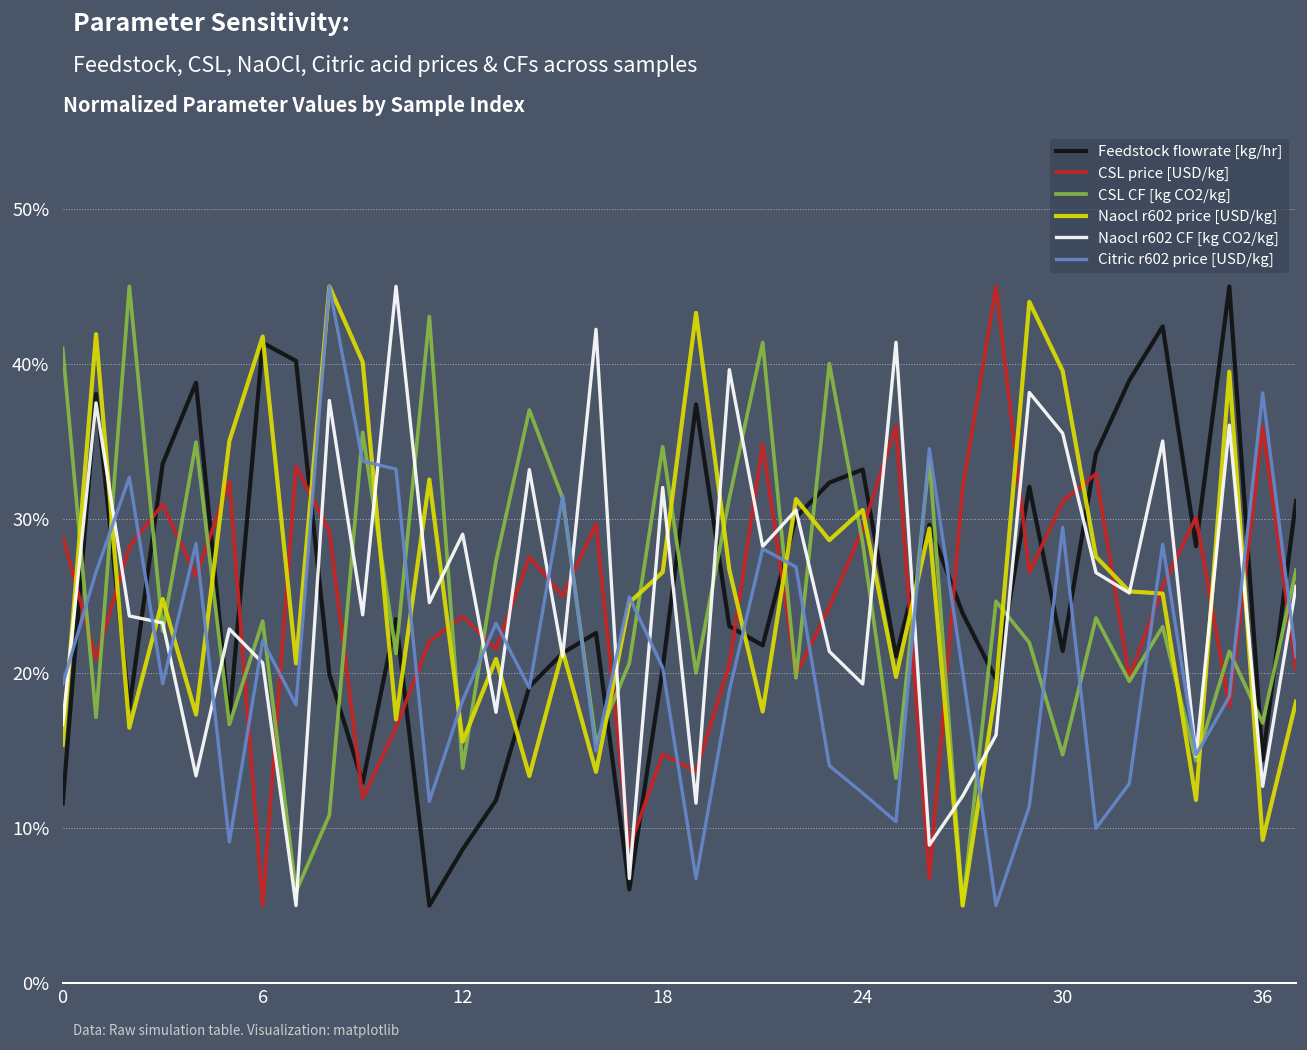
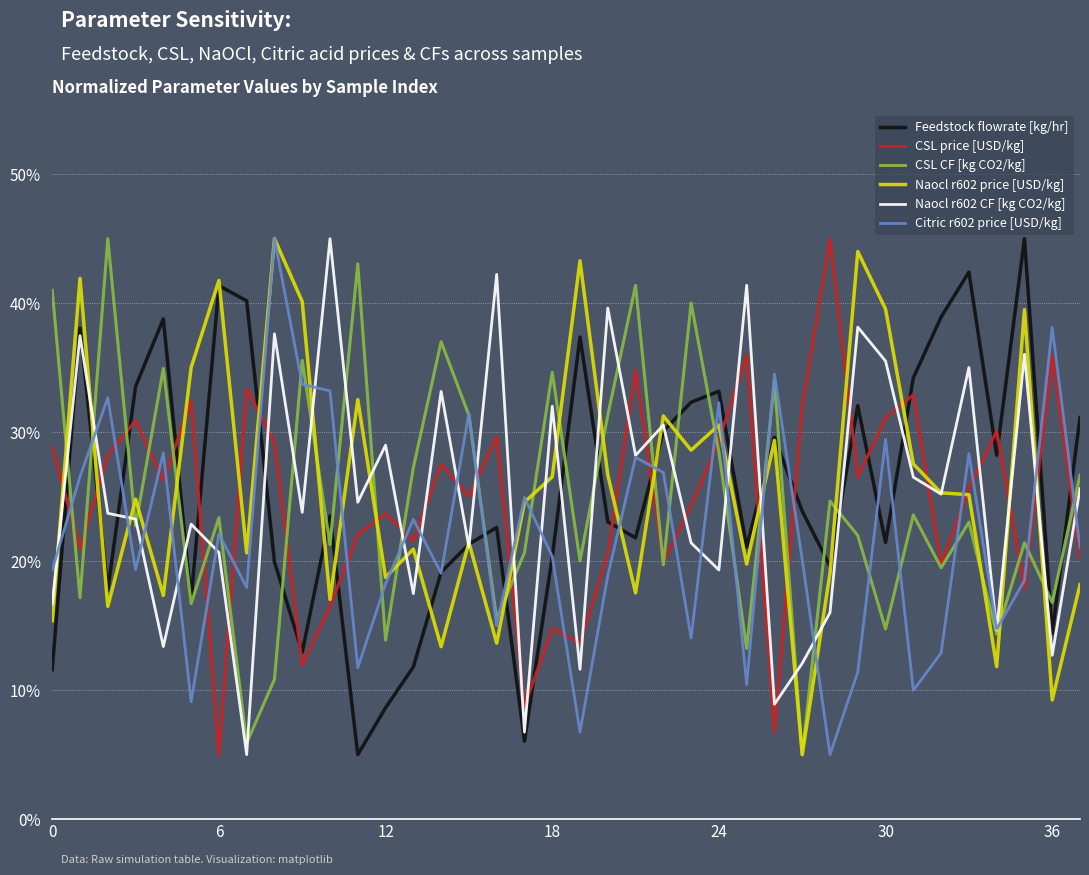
Naocl r602 price [USD/kg], 12: 15.6% -> 18.7%
Citric r602 price [USD/kg], 24: 12.3% -> 32.3%
